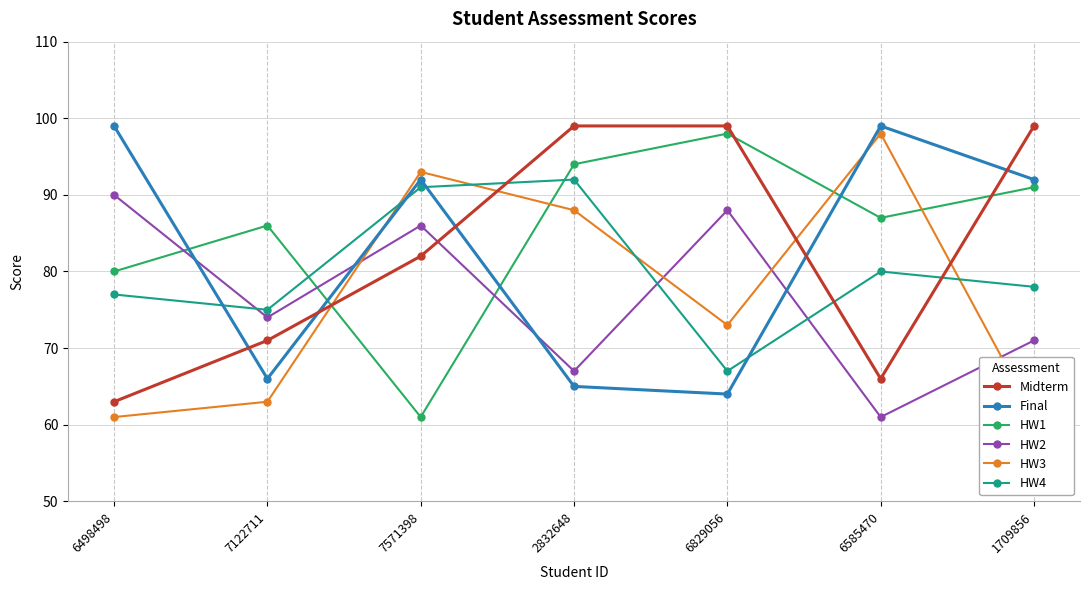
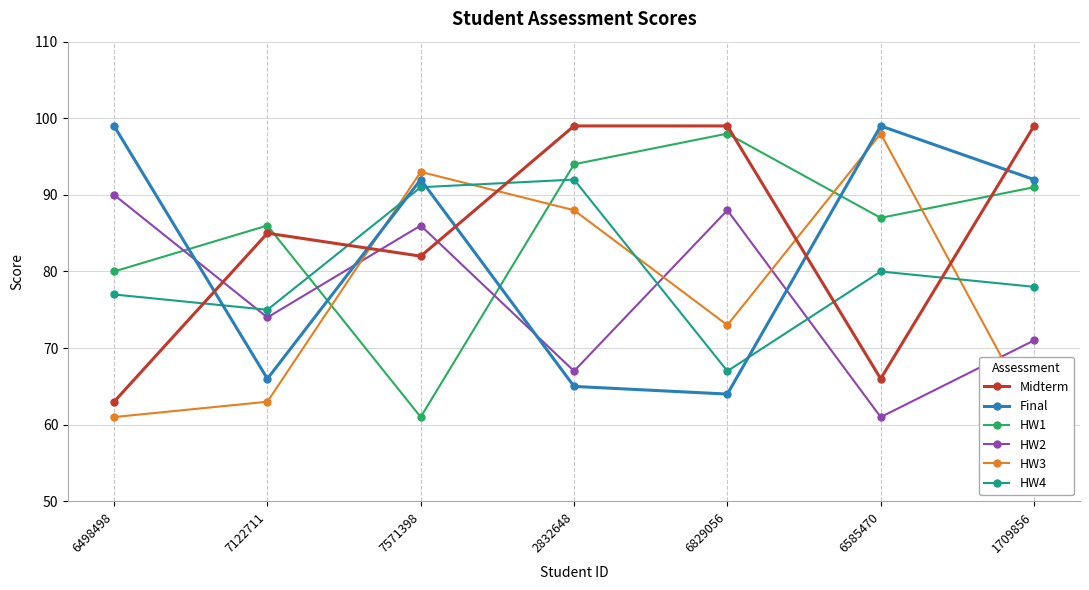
Midterm, 7122711: 71 -> 85
